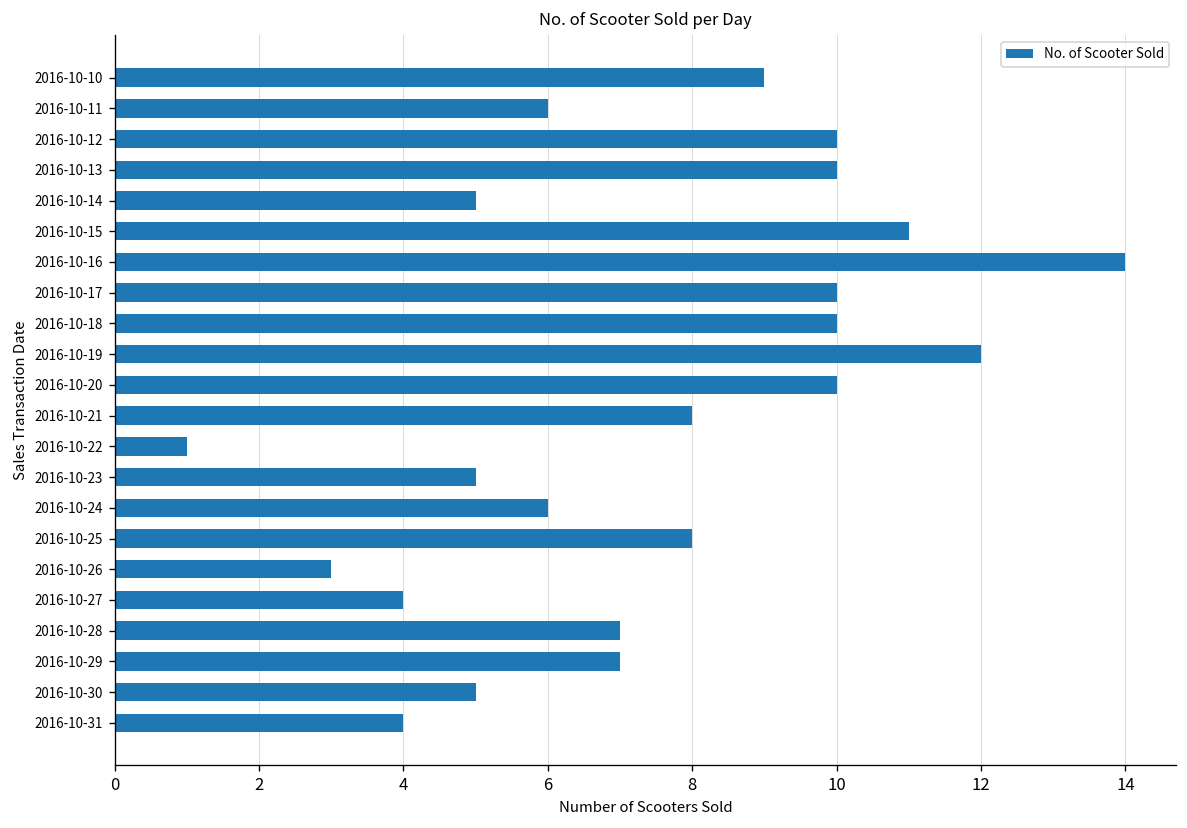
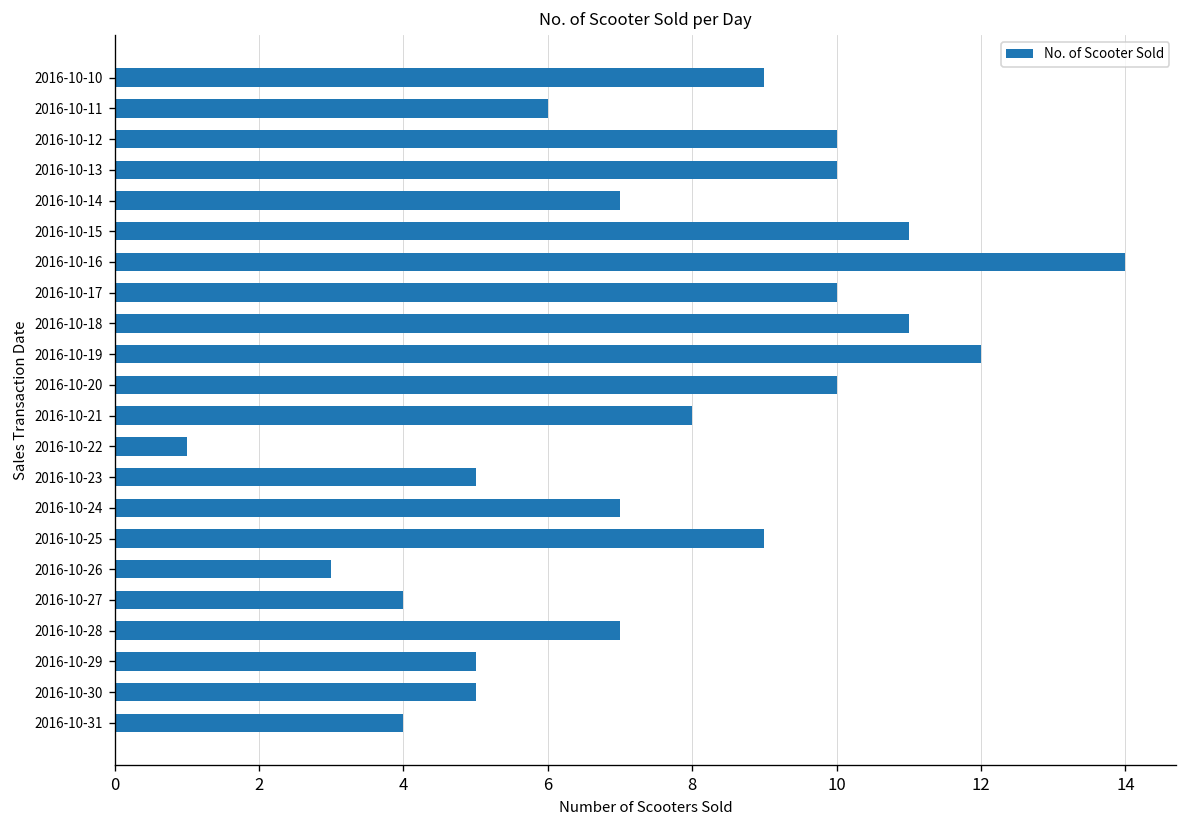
2016-10-14: 5 -> 7
2016-10-18: 10 -> 11
2016-10-24: 6 -> 7
2016-10-25: 8 -> 9
2016-10-29: 7 -> 5
